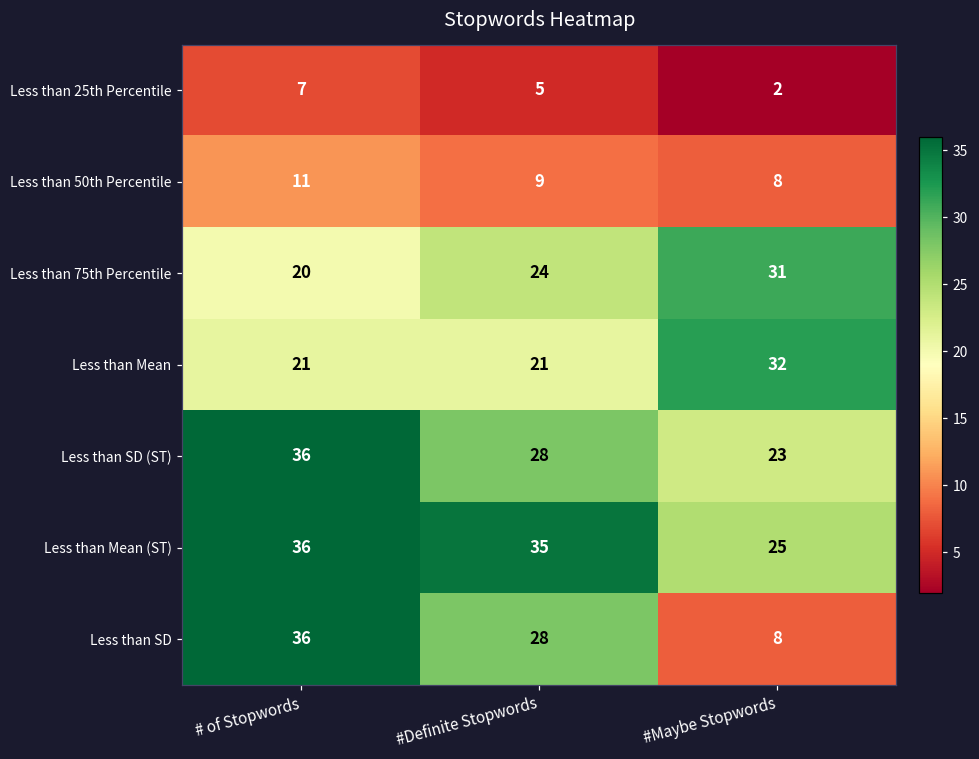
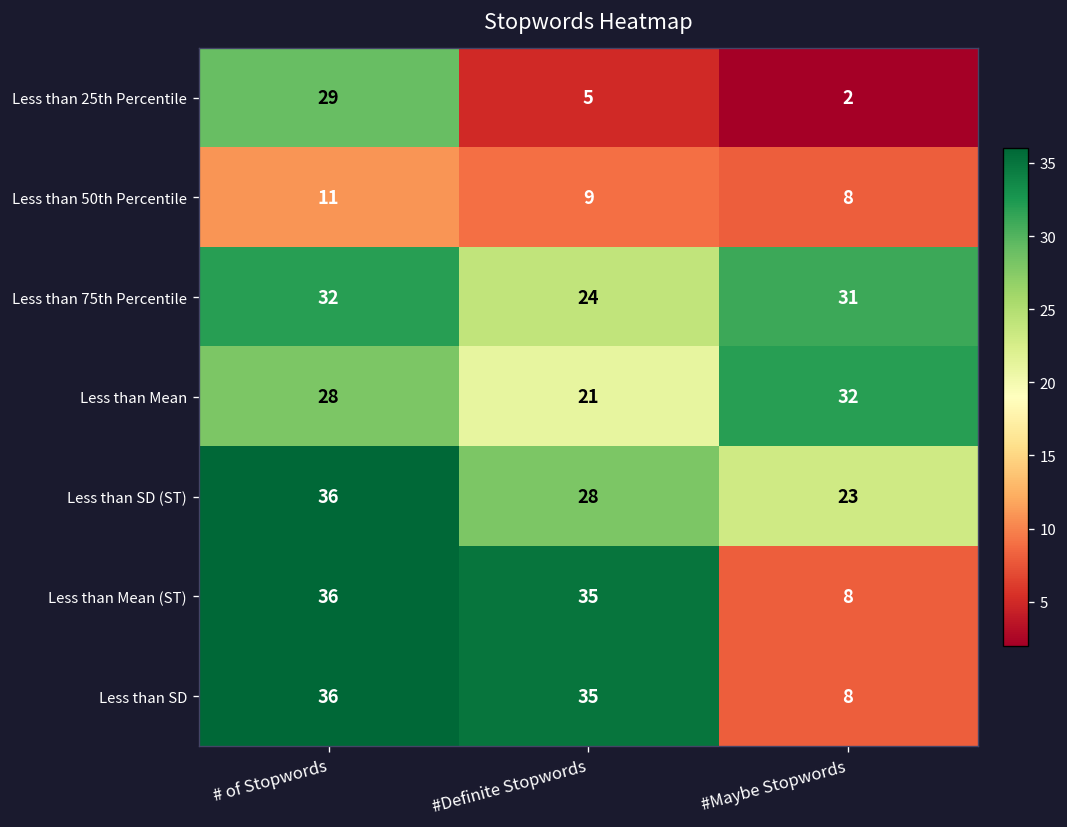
Less than 25th Percentile, # of Stopwords: 7 -> 29
Less than 75th Percentile, # of Stopwords: 20 -> 32
Less than Mean, # of Stopwords: 21 -> 28
Less than Mean (ST), #Maybe Stopwords: 25 -> 8
Less than SD, #Definite Stopwords: 28 -> 35
